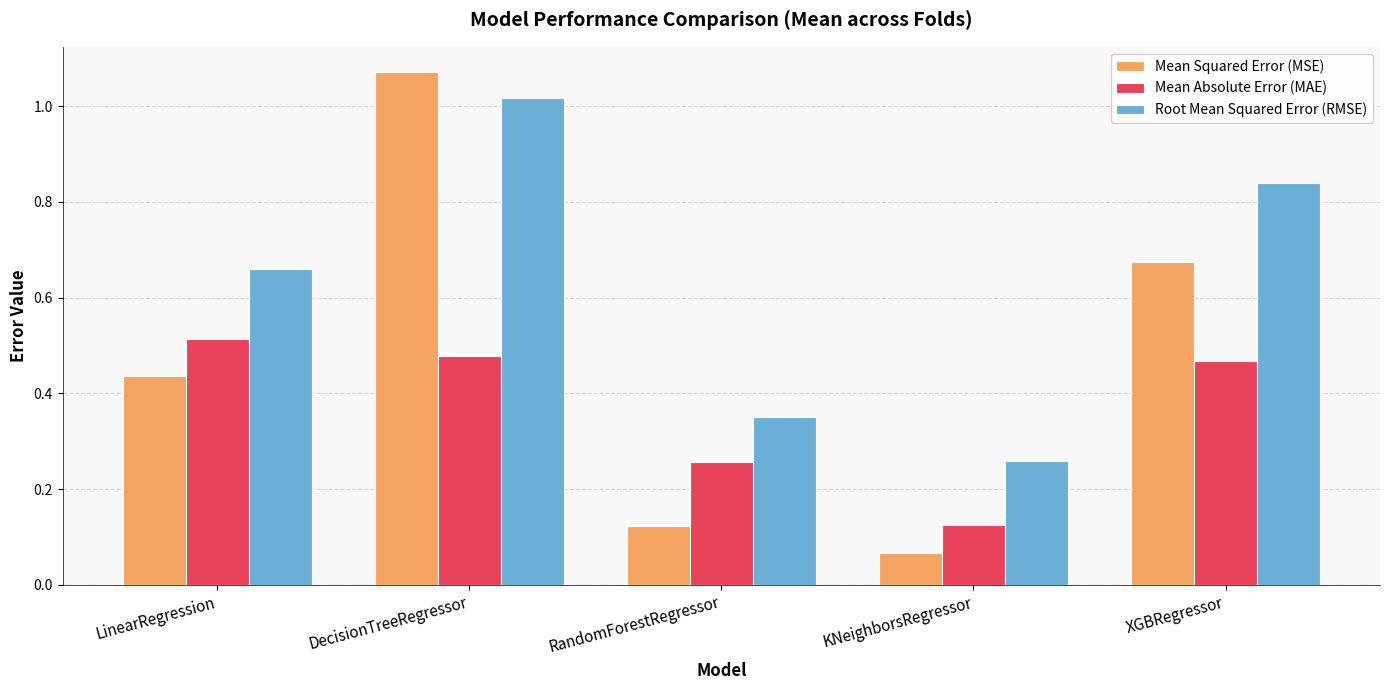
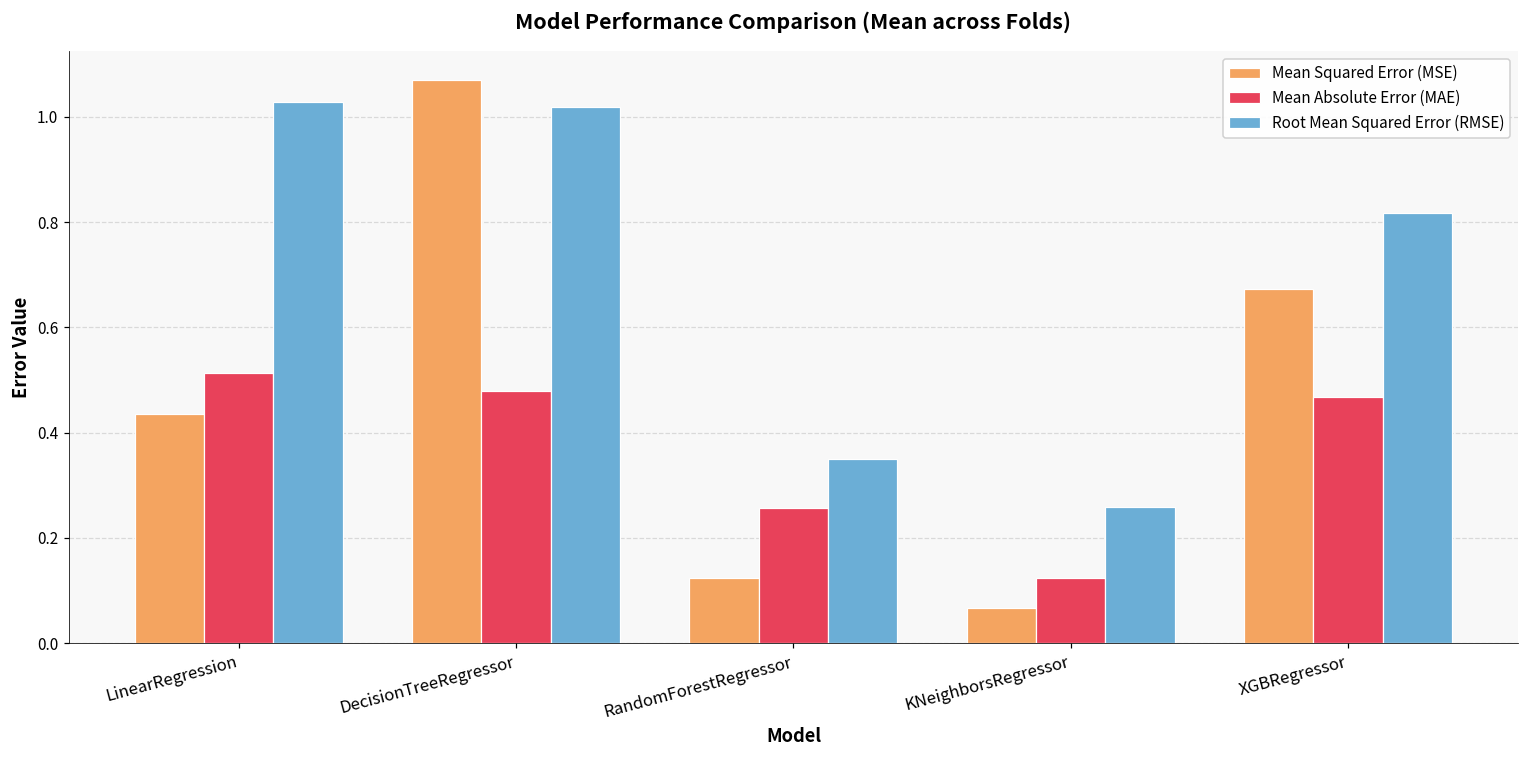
Root Mean Squared Error (RMSE), LinearRegression: 0.66 -> 1.03
Root Mean Squared Error (RMSE), XGBRegressor: 0.84 -> 0.82
